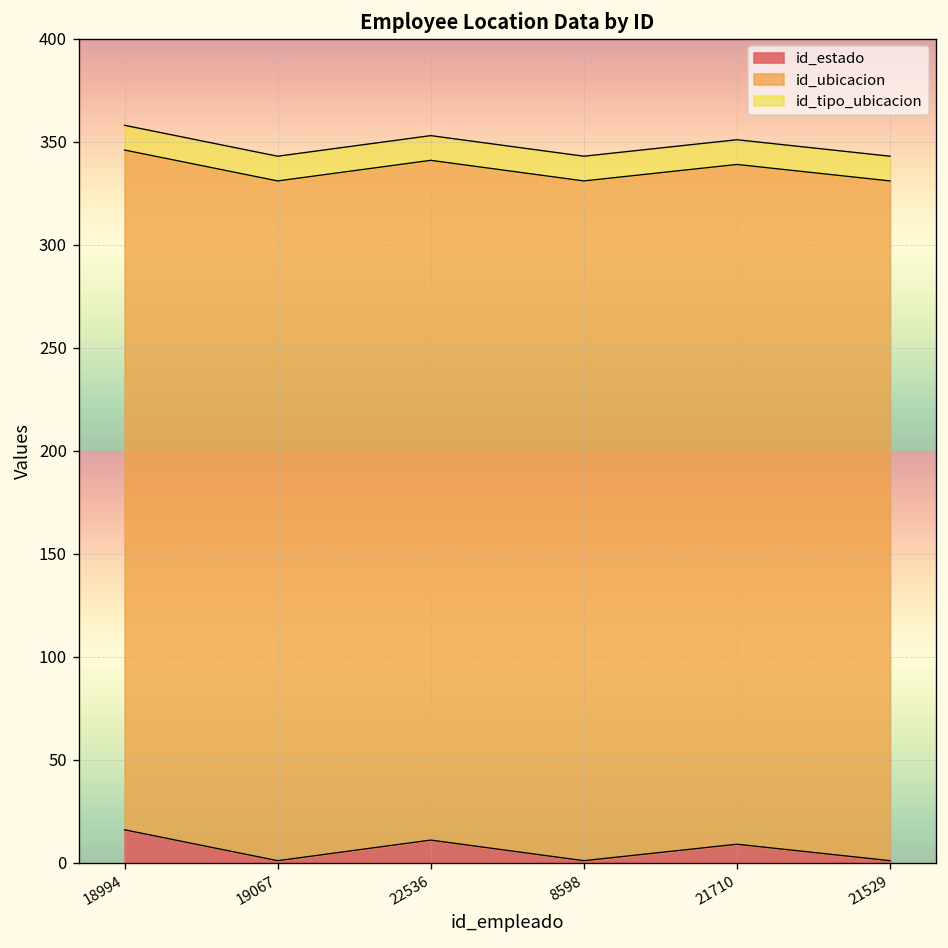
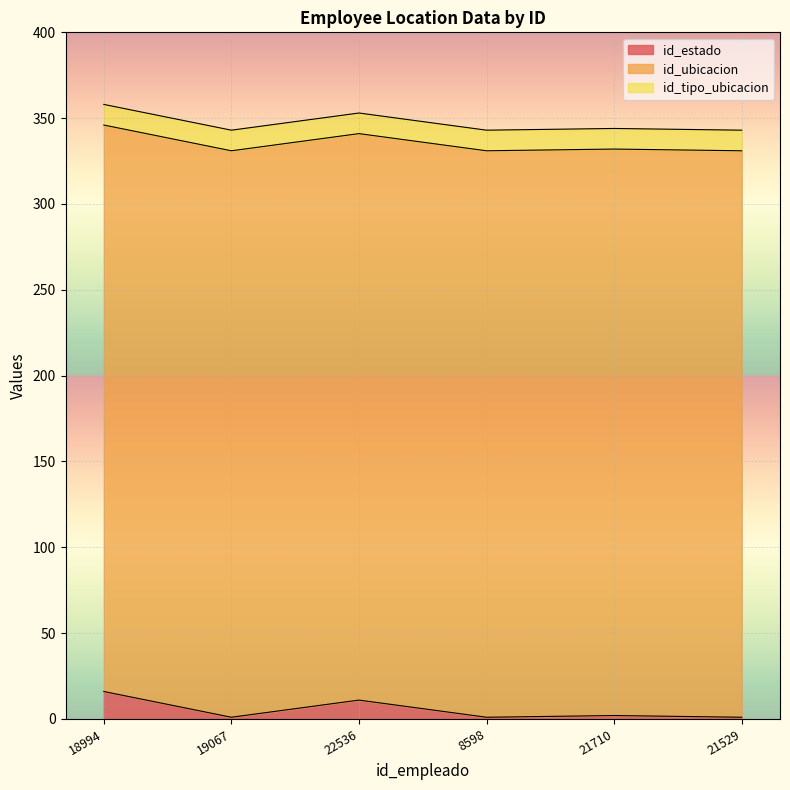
id_estado, 21710: 9 -> 2
